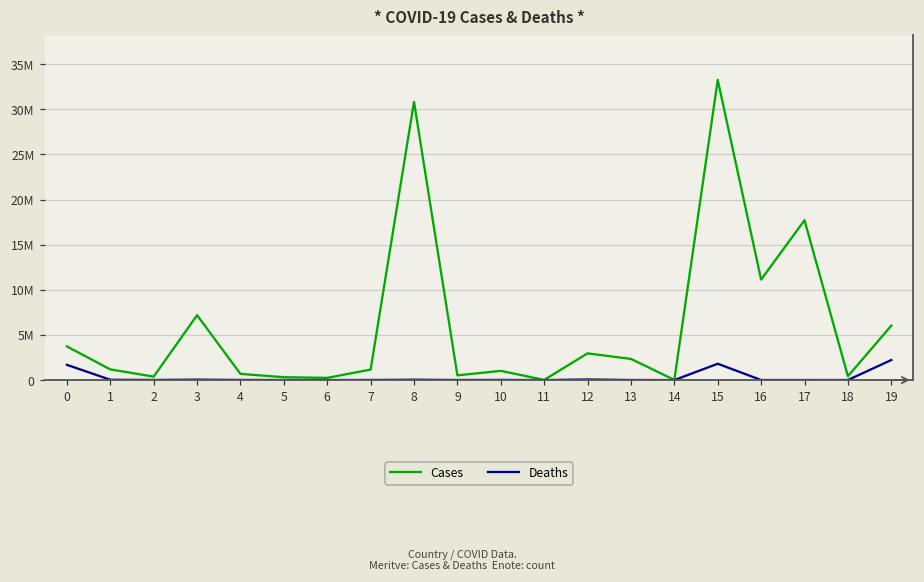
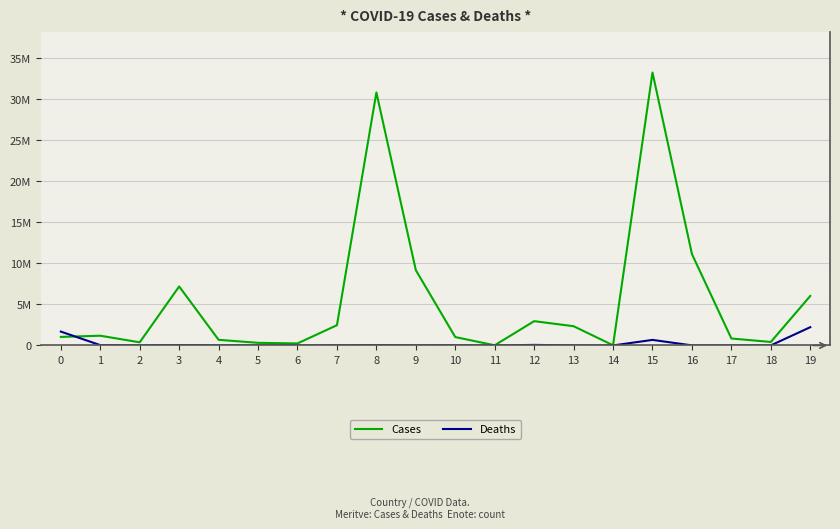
Cases, 0: 4000000 -> 1000000
Cases, 7: 1000000 -> 2000000
Cases, 9: 1000000 -> 9000000
Deaths, 15: 2000000 -> 1000000
Cases, 17: 18000000 -> 1000000
